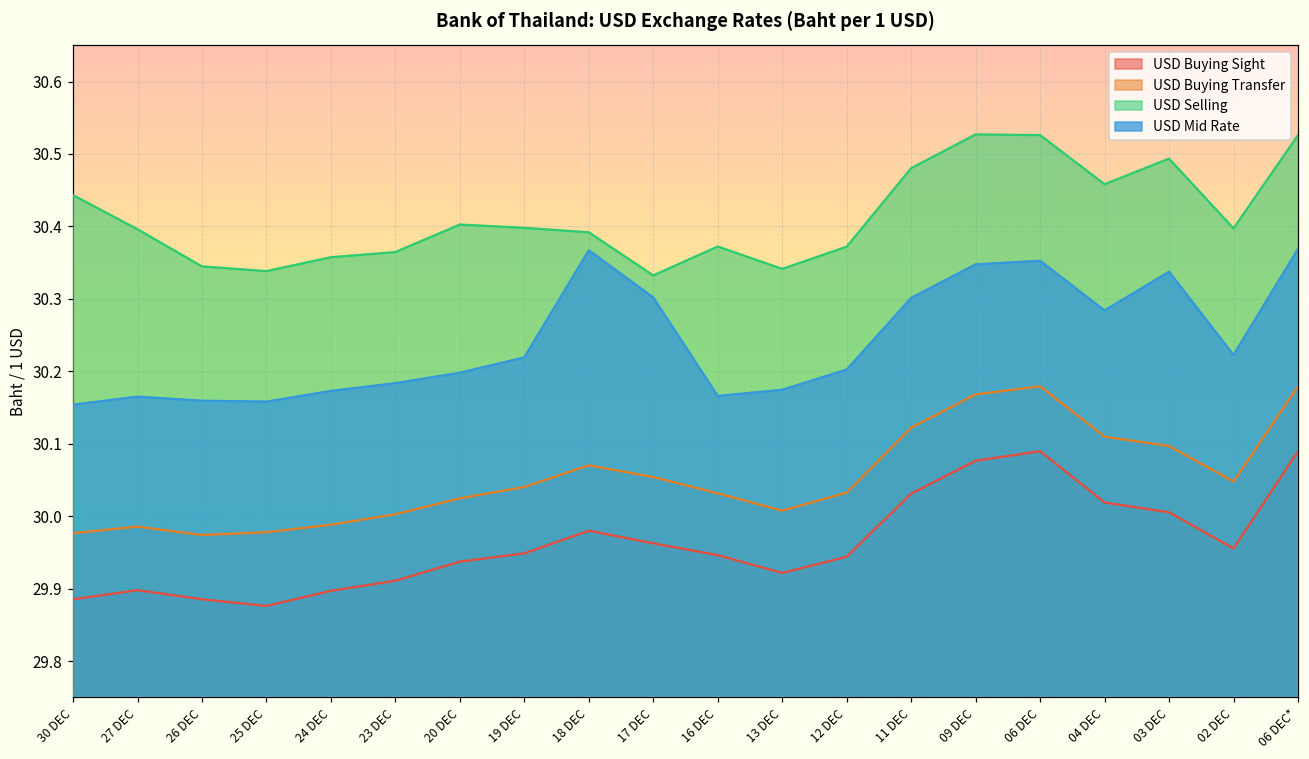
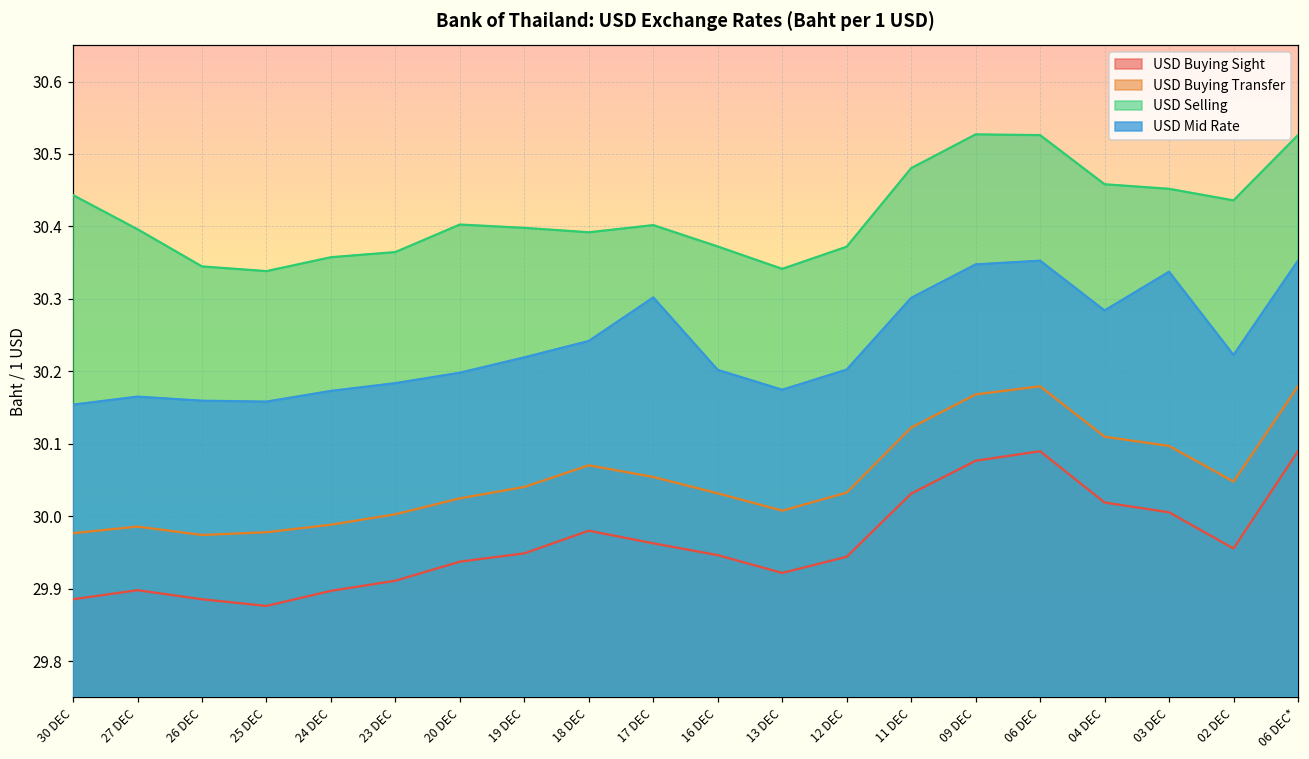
USD Mid Rate, 18 DEC: 30.37 -> 30.24
USD Selling, 17 DEC: 30.33 -> 30.40
USD Mid Rate, 16 DEC: 30.17 -> 30.20
USD Selling, 03 DEC: 30.49 -> 30.45
USD Selling, 02 DEC: 30.40 -> 30.44
USD Mid Rate, 06 DEC*: 30.37 -> 30.35
